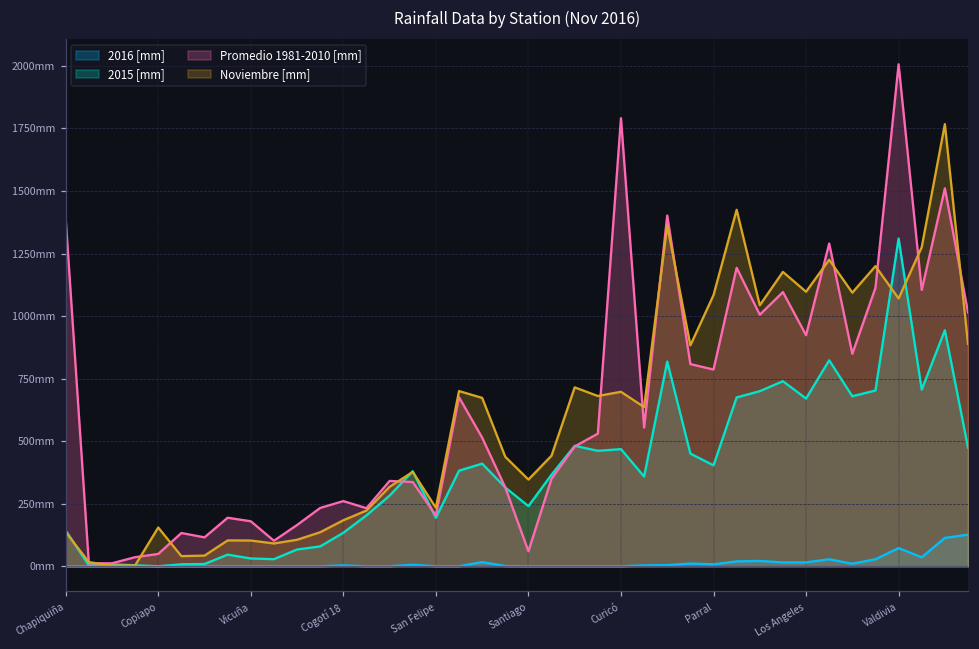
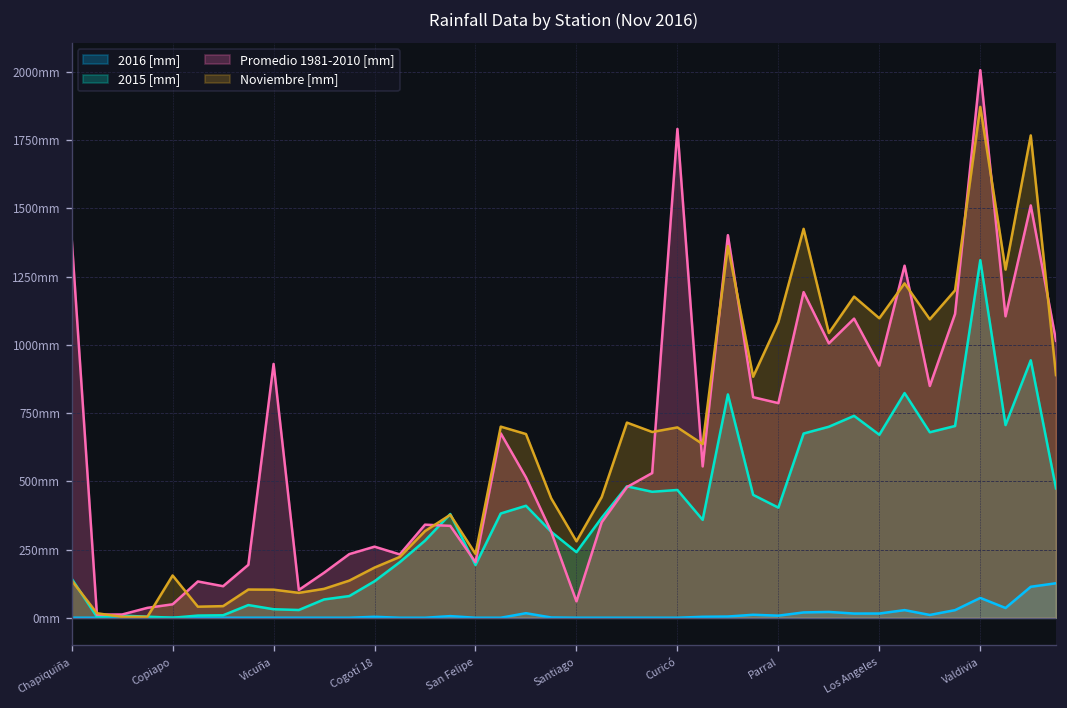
Promedio 1981-2010 [mm], Vicuña: 180mm -> 930mm
Noviembre [mm], Santiago: 350mm -> 280mm
Noviembre [mm], Valdivia: 1070mm -> 1870mm
